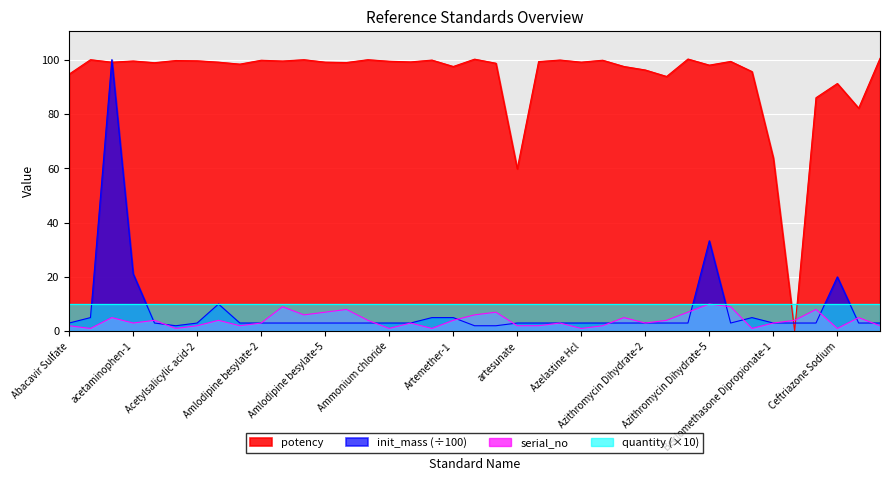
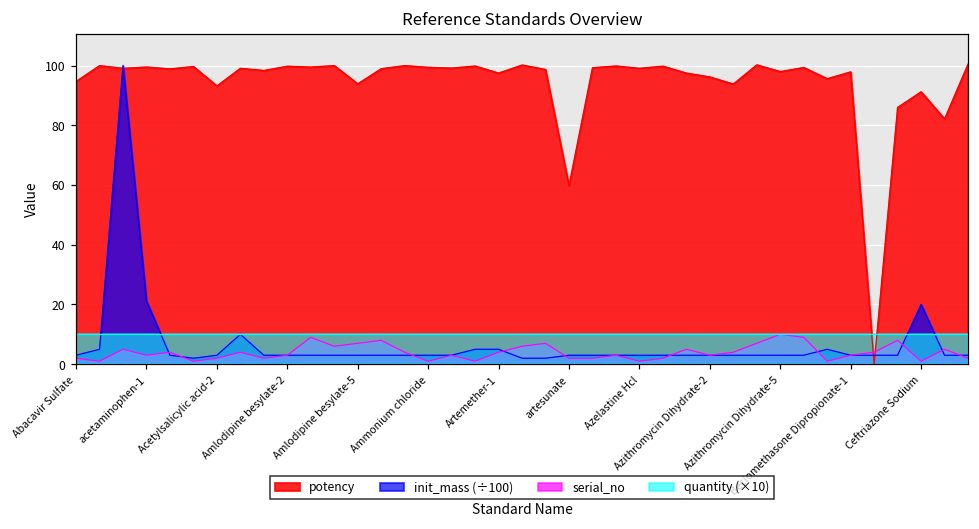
potency, Acetylsalicylic acid-2: 100 -> 93
potency, Amlodipine besylate-5: 99 -> 94
init_mass (÷100), Azithromycin Dihydrate-5: 33 -> 3
potency, Beclomethasone Dipropionate-1: 64 -> 98
